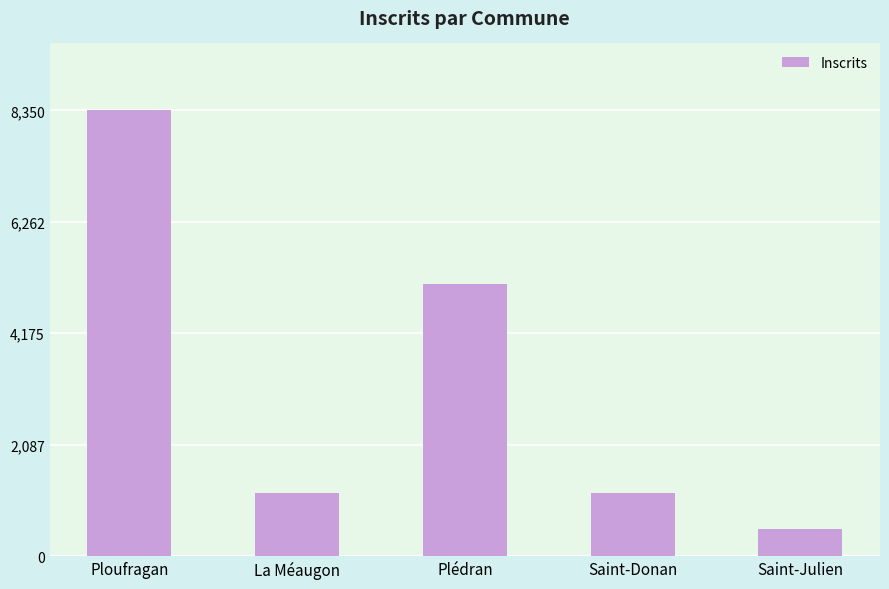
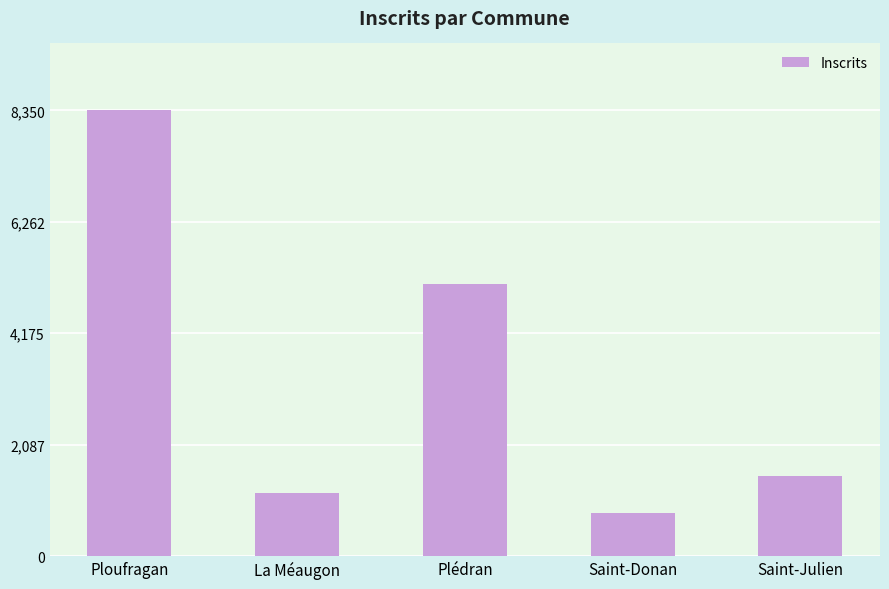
Saint-Donan: 1,200 -> 800
Saint-Julien: 500 -> 1,500
